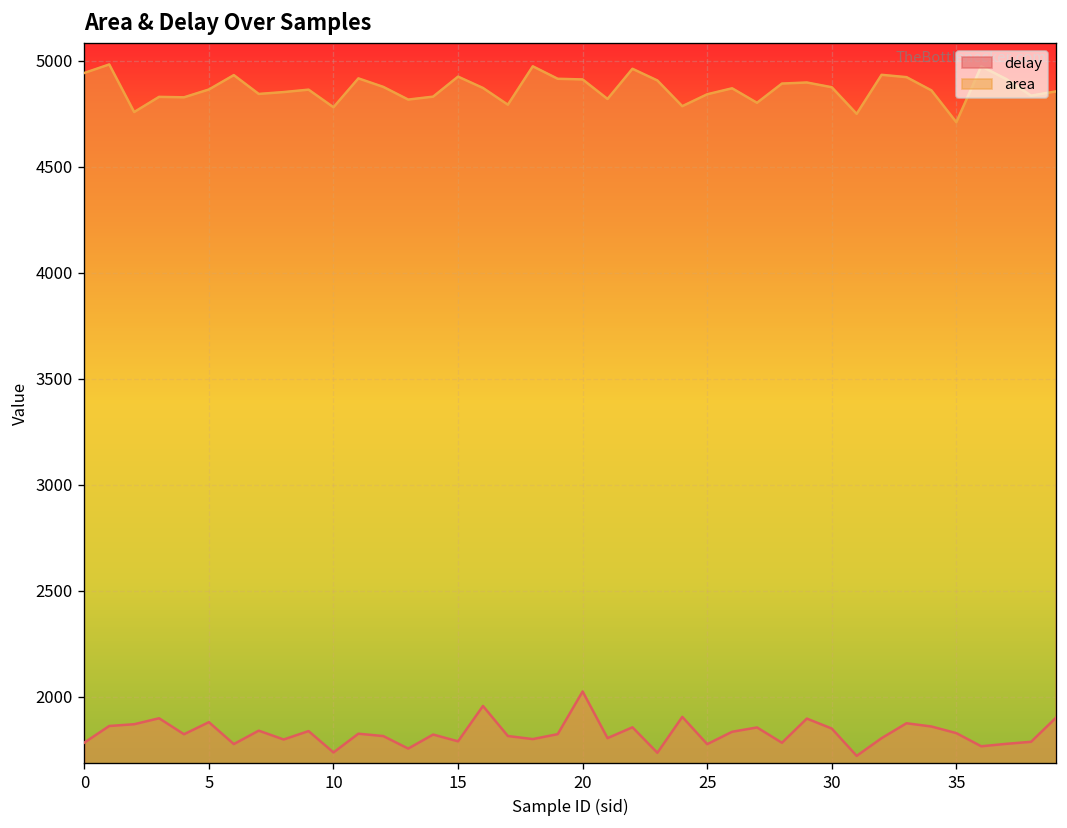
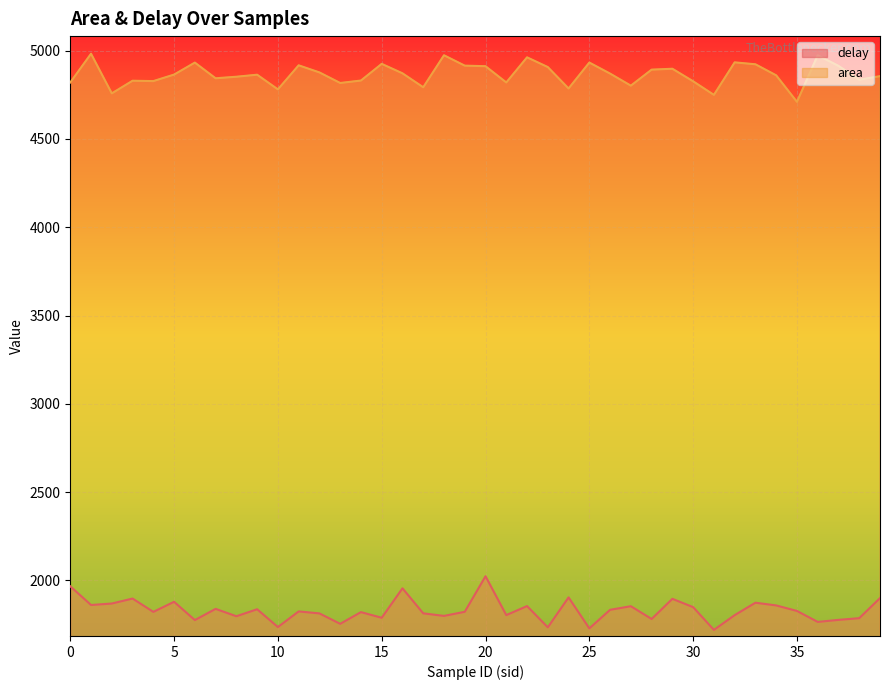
delay, 0: 1780 -> 1970
area, 0: 4940 -> 4820
delay, 25: 1780 -> 1730
area, 25: 4840 -> 4930
area, 30: 4870 -> 4830
